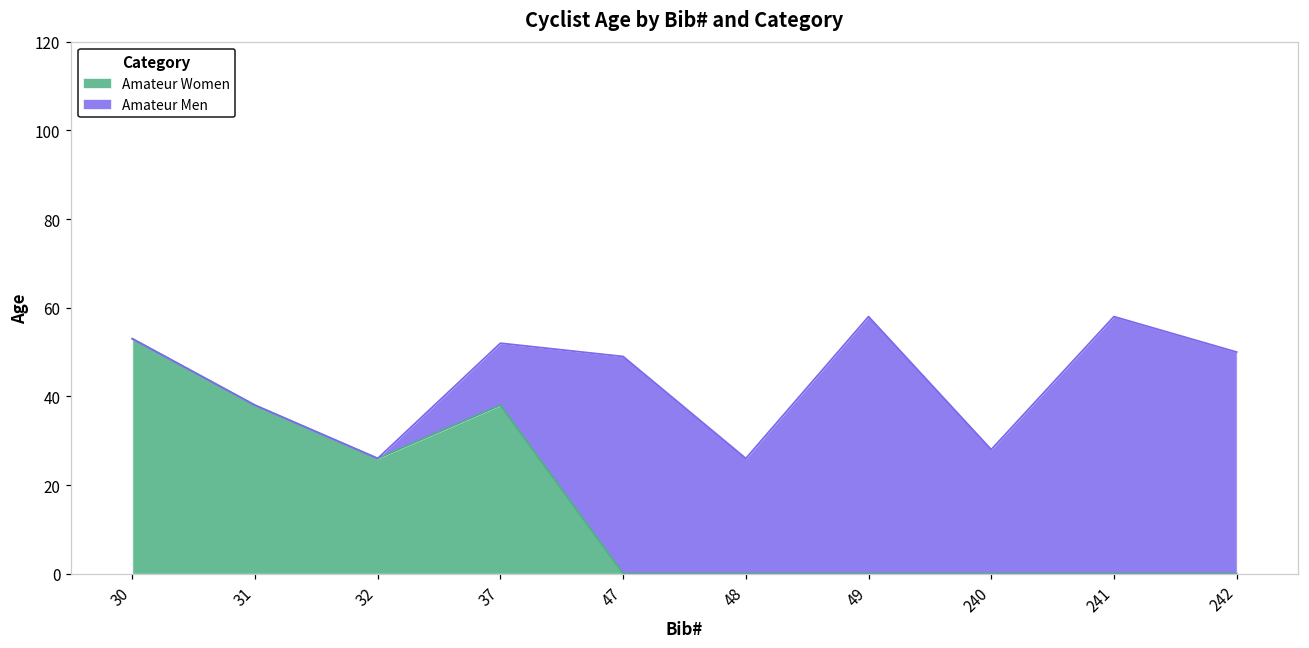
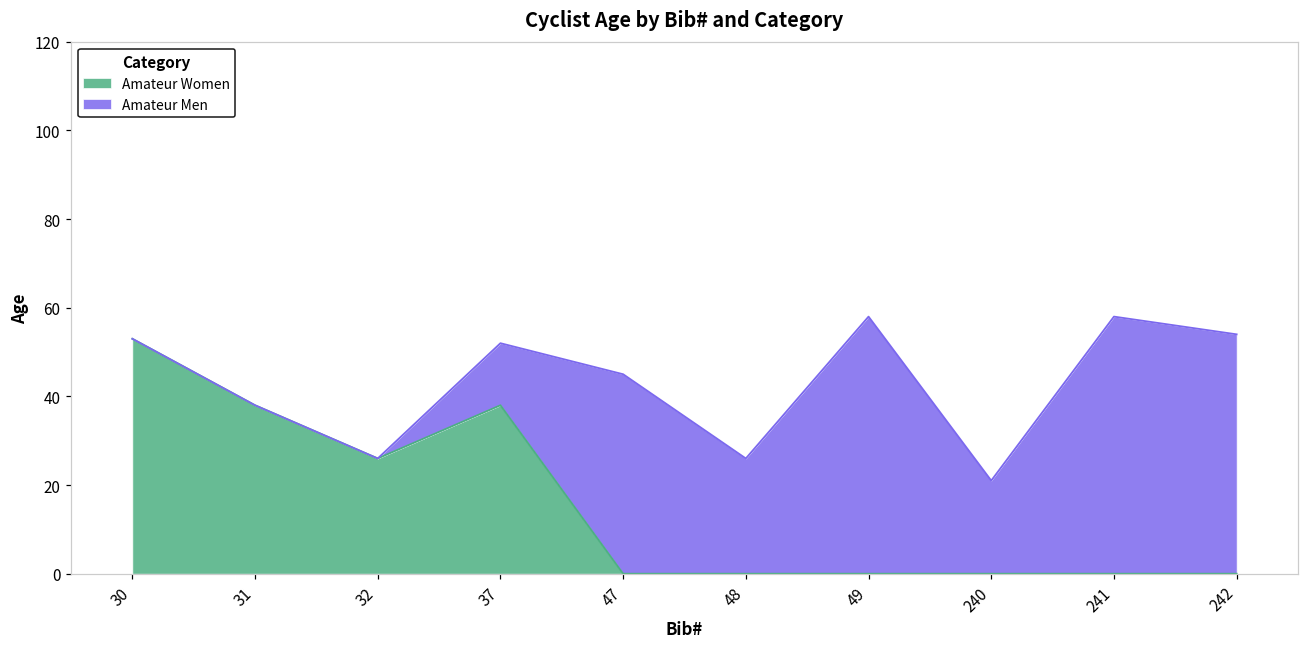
Amateur Men, 47: 49 -> 45
Amateur Men, 240: 28 -> 21
Amateur Men, 242: 50 -> 54
